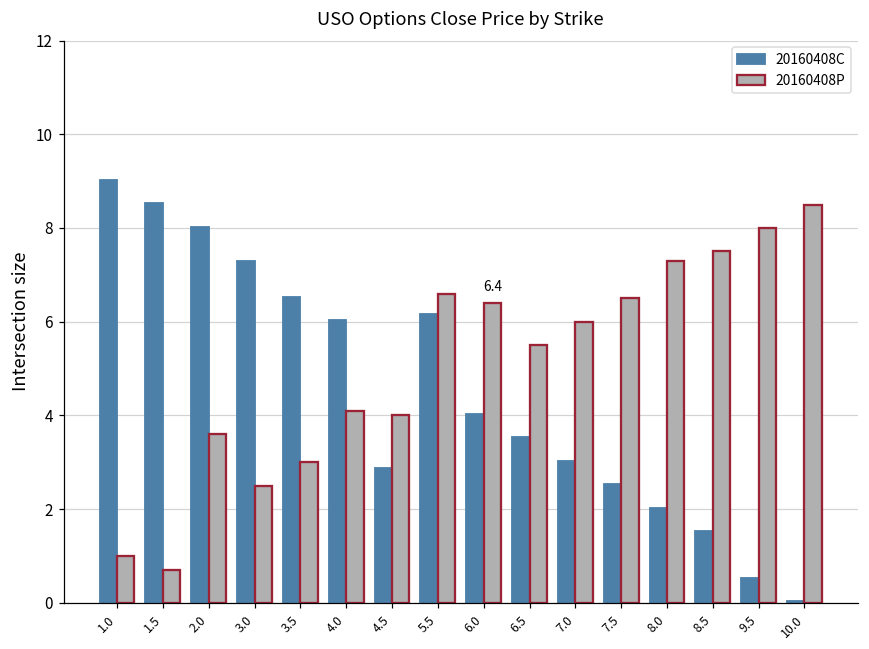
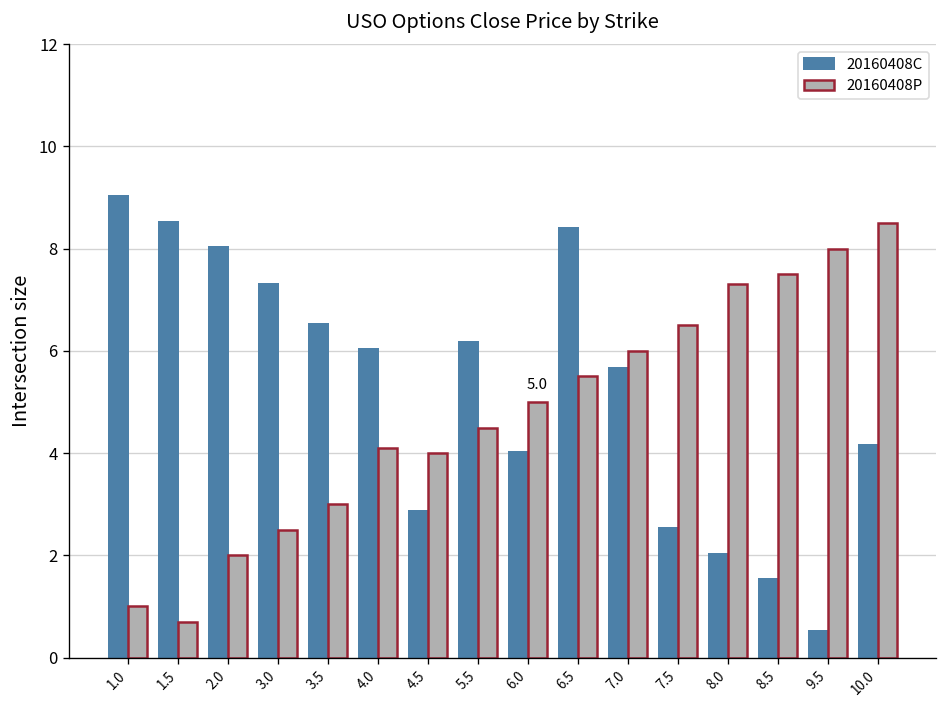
20160408P, 2.0: 3.6 -> 2.0
20160408P, 5.5: 6.6 -> 4.5
20160408P, 6.0: 6.4 -> 5.0
20160408C, 6.5: 3.5 -> 8.4
20160408C, 7.0: 3.0 -> 5.7
20160408C, 10.0: 0.0 -> 4.2
